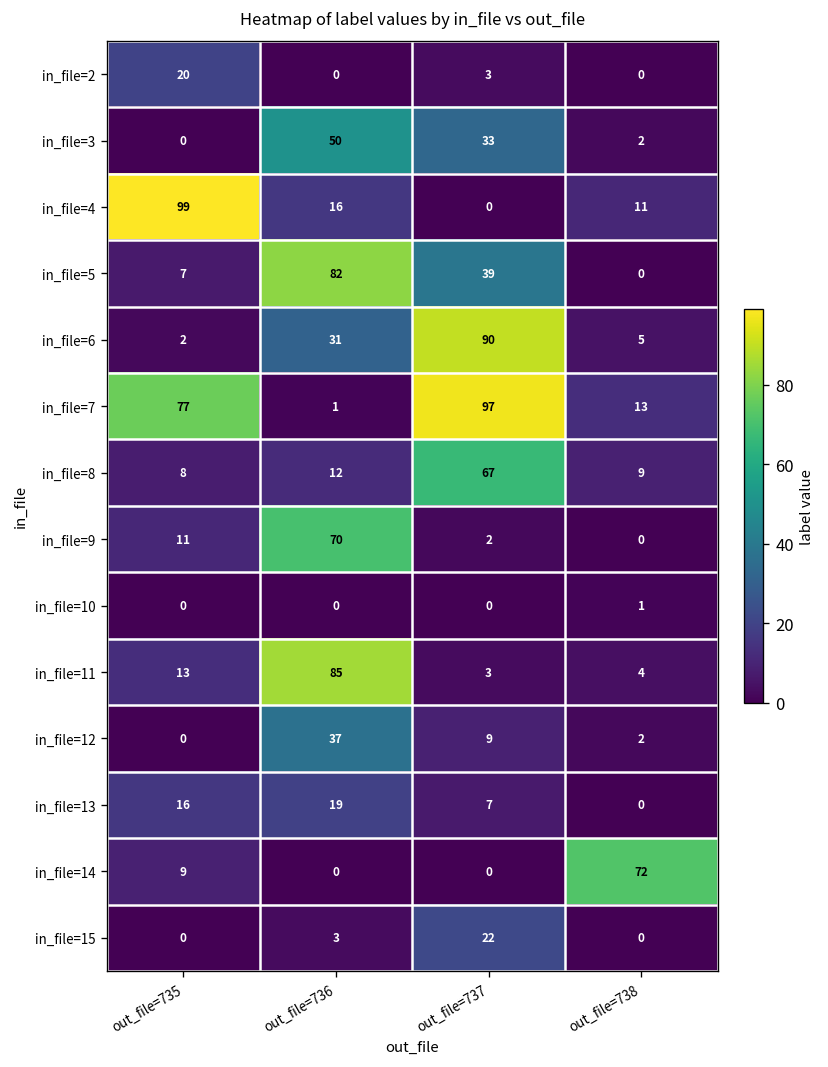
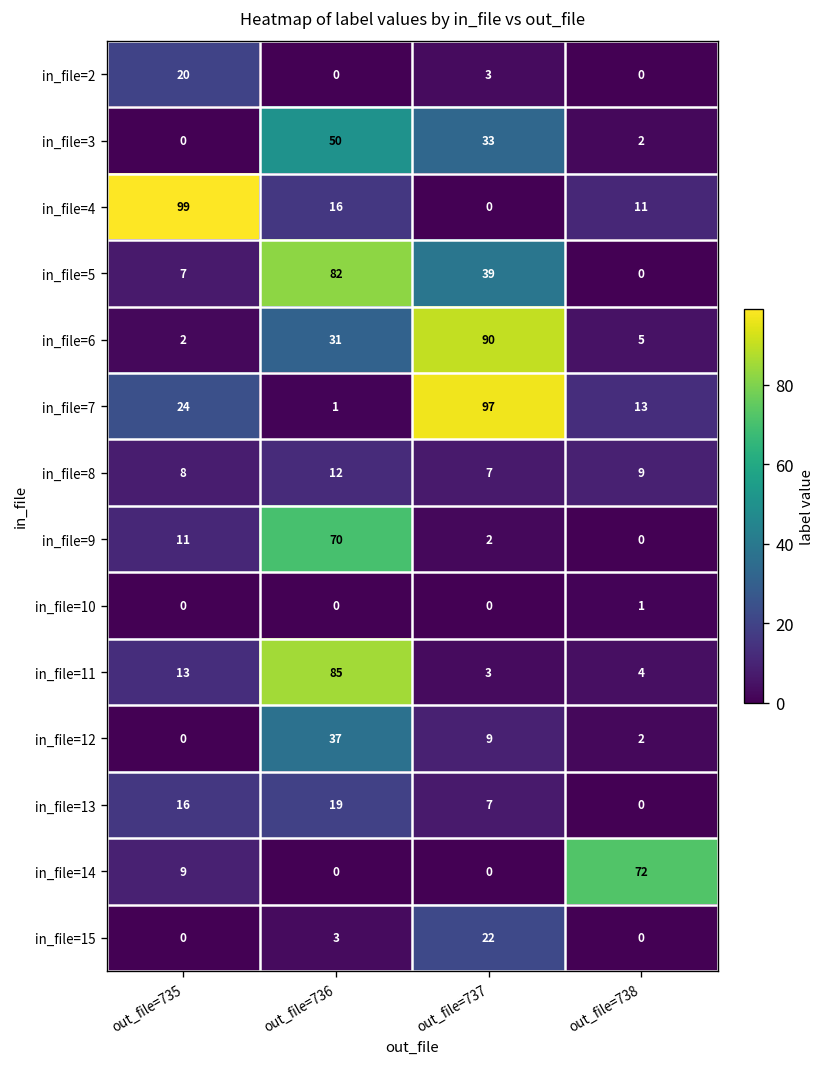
in_file=7, out_file=735: 77 -> 24
in_file=8, out_file=737: 67 -> 7
